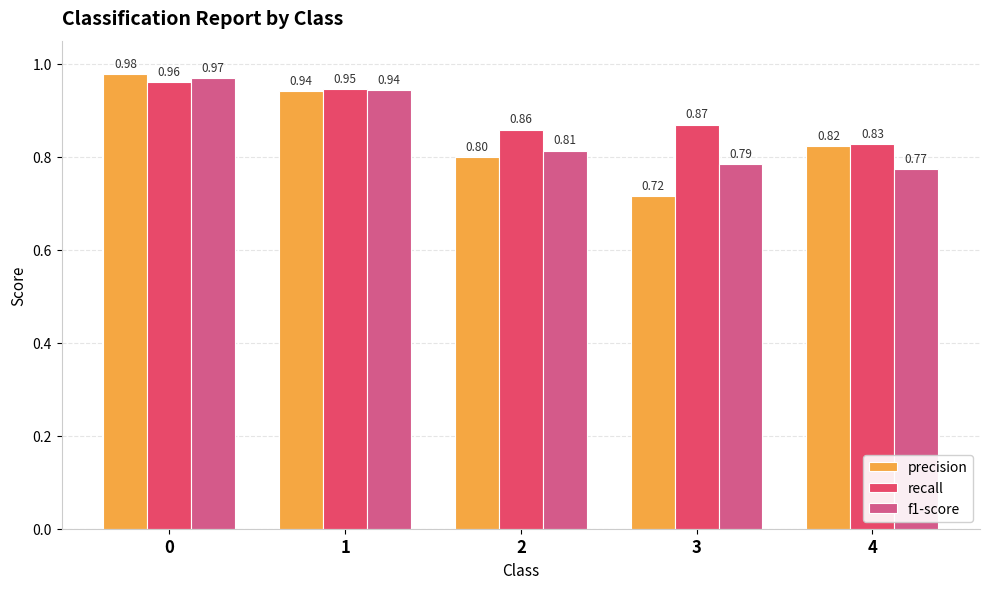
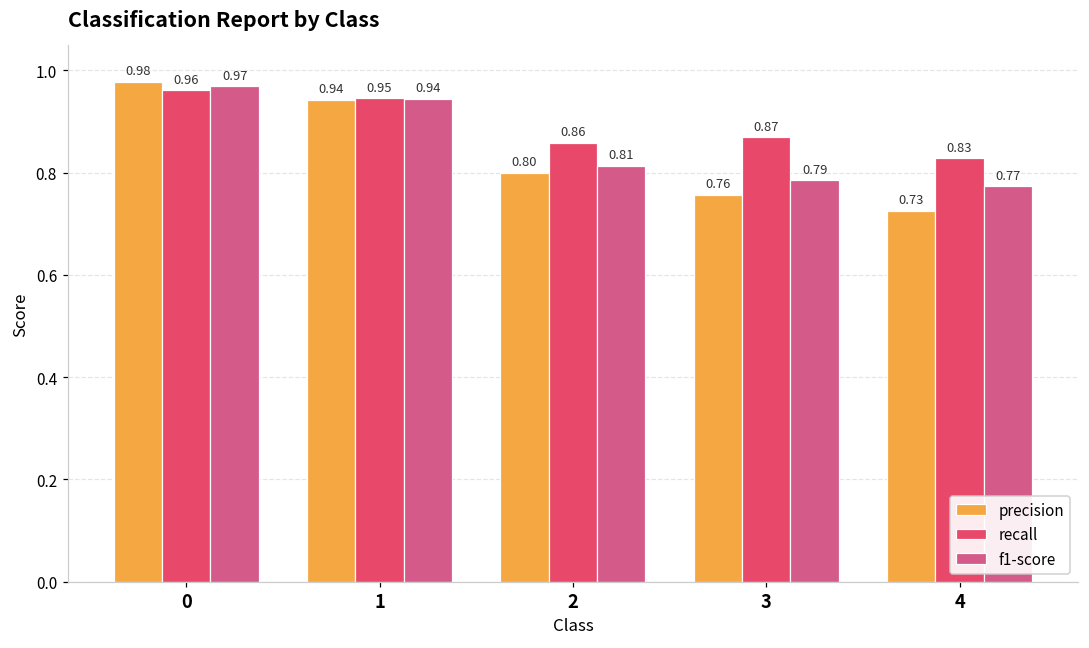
precision, 3: 0.72 -> 0.76
precision, 4: 0.82 -> 0.73
